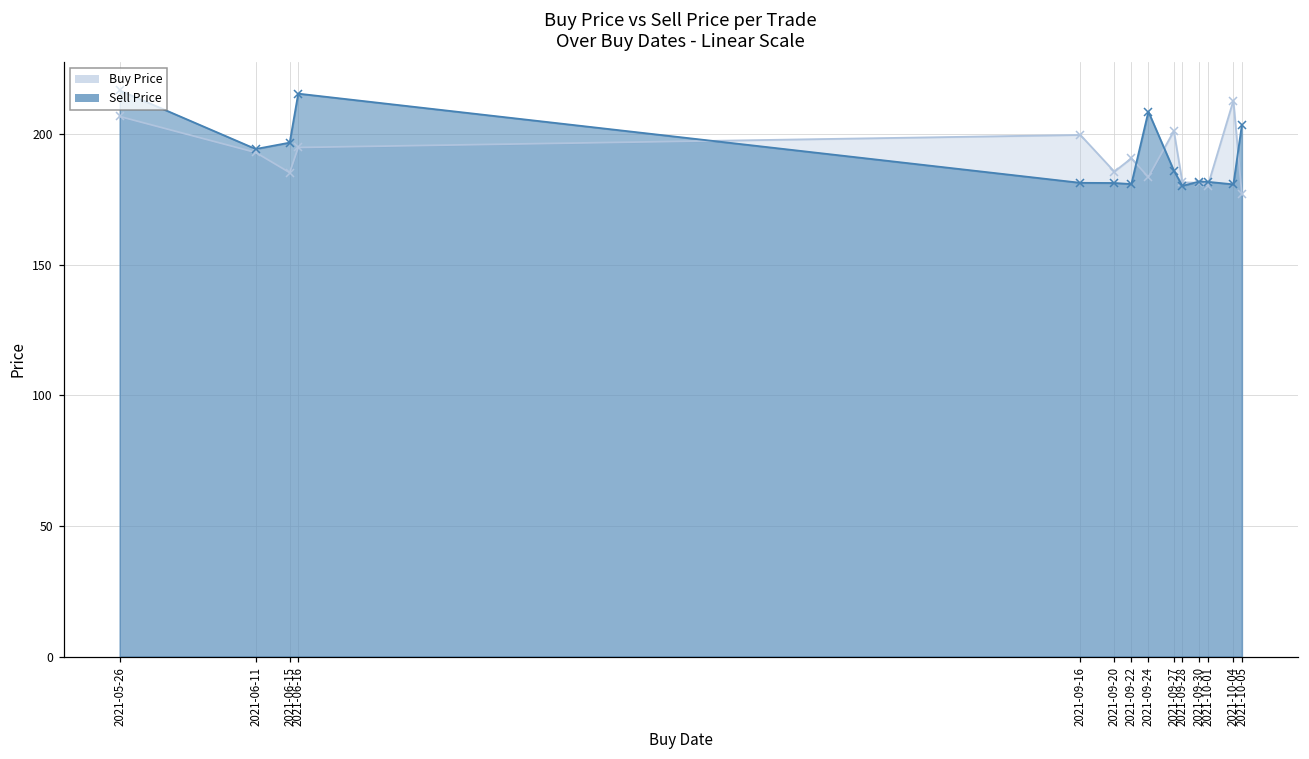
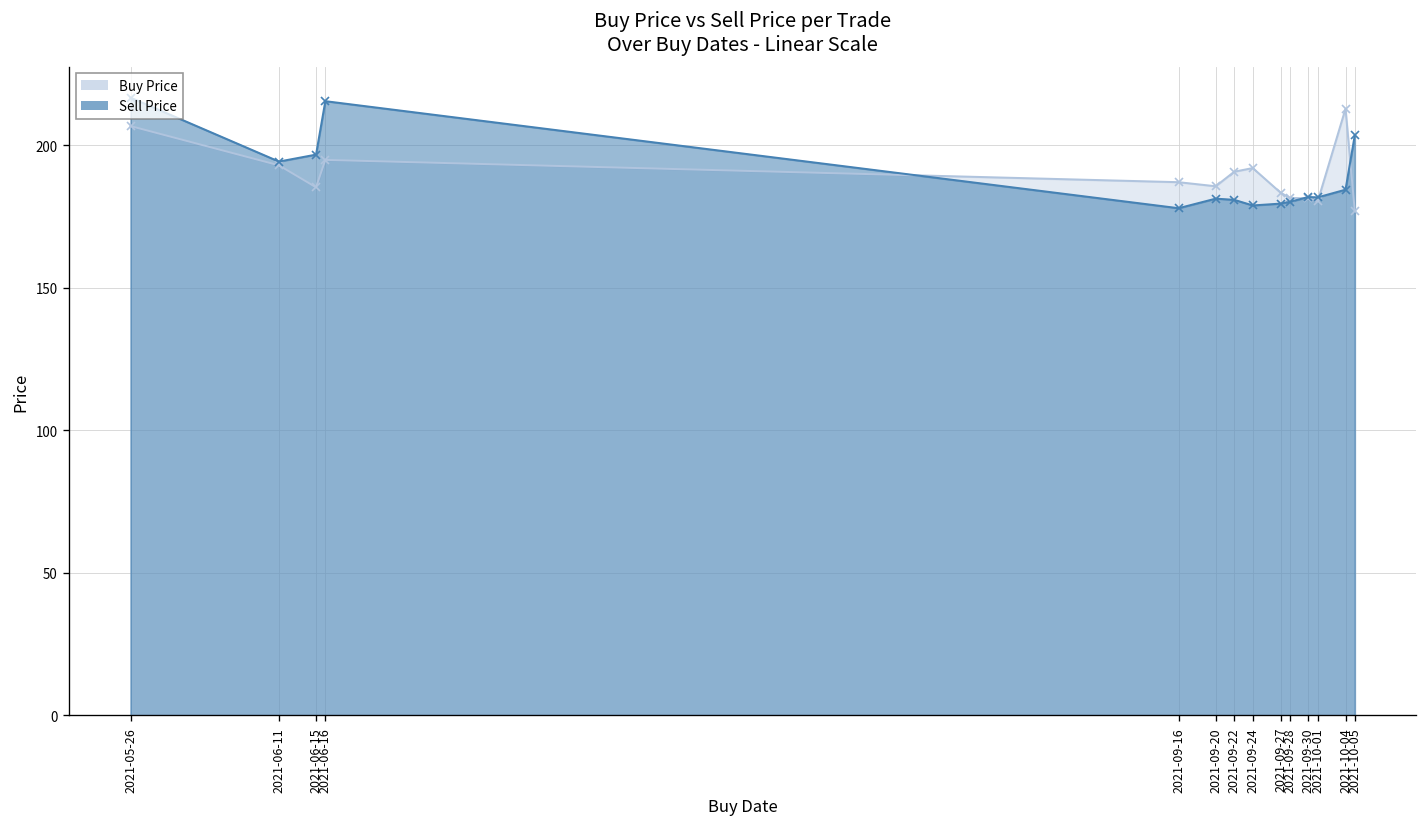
Buy Price, 2021-09-16: 200 -> 187
Sell Price, 2021-09-16: 181 -> 178
Buy Price, 2021-09-24: 184 -> 192
Sell Price, 2021-09-24: 209 -> 179
Buy Price, 2021-09-27: 201 -> 183
Sell Price, 2021-09-27: 186 -> 180
Sell Price, 2021-10-04: 181 -> 184
